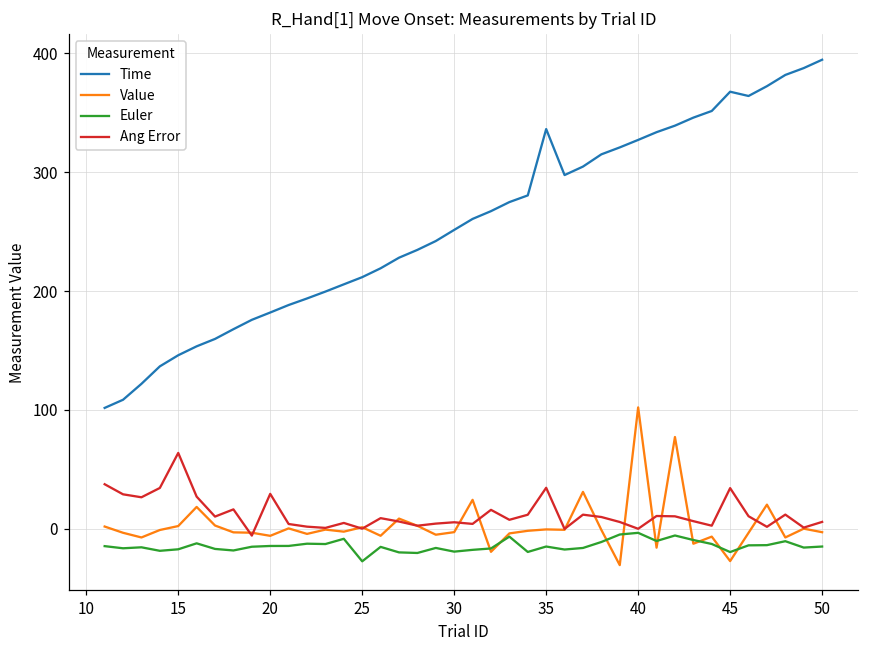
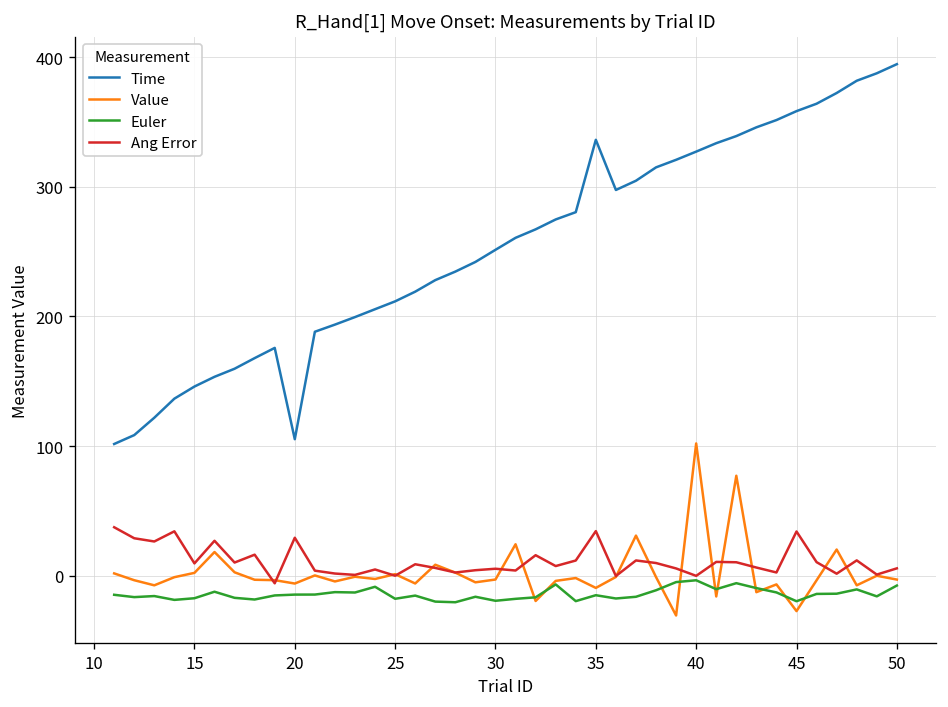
Ang Error, 15: 64 -> 10
Time, 20: 182 -> 105
Euler, 25: -27 -> -18
Value, 35: -1 -> -9
Time, 45: 368 -> 358
Euler, 50: -15 -> -7
